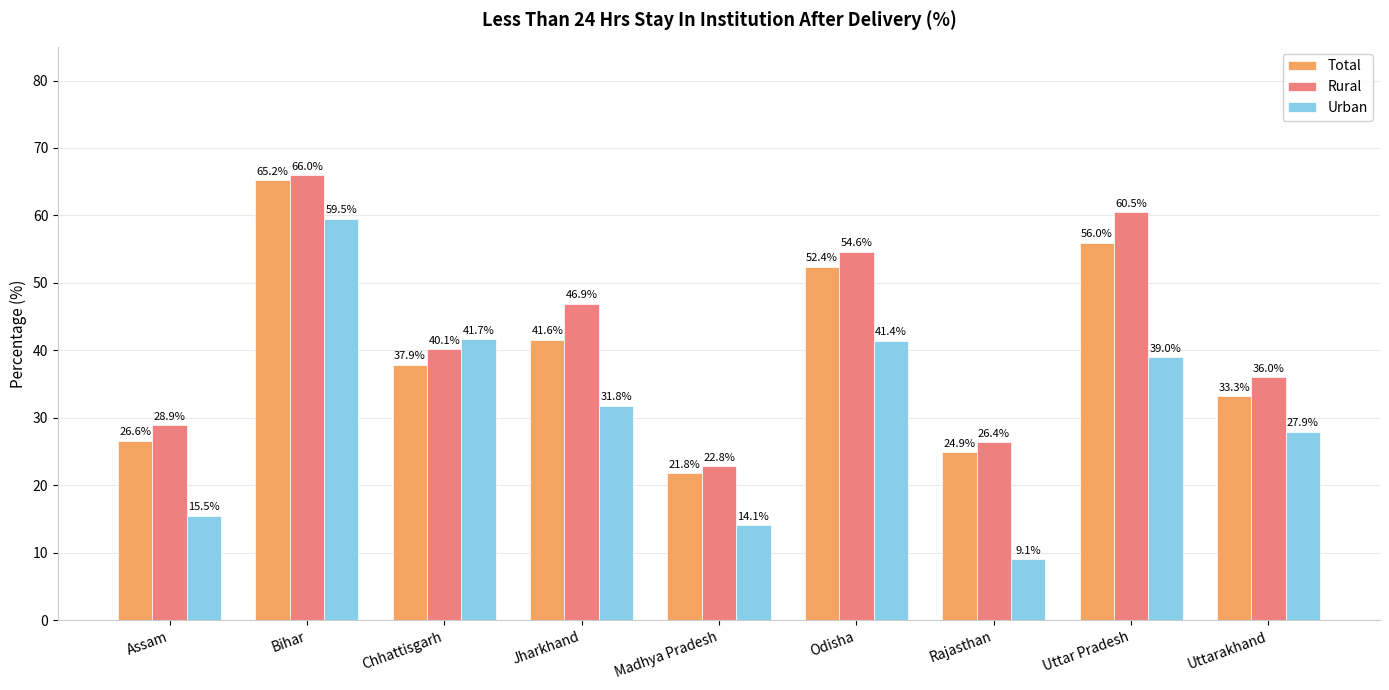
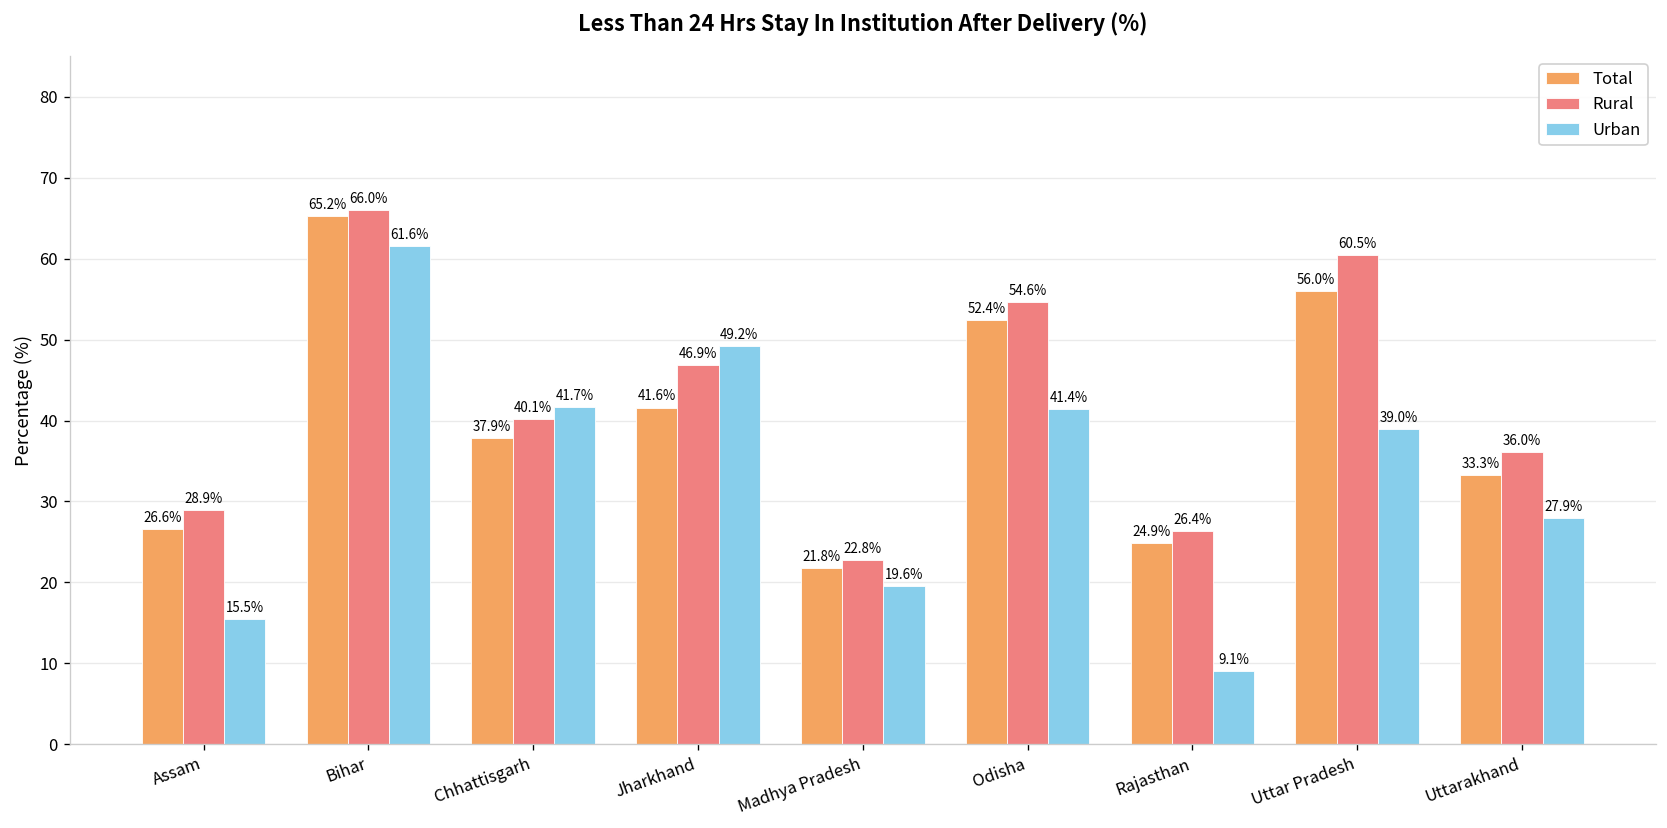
Urban, Bihar: 59.5% -> 61.6%
Urban, Jharkhand: 31.8% -> 49.2%
Urban, Madhya Pradesh: 14.1% -> 19.6%
